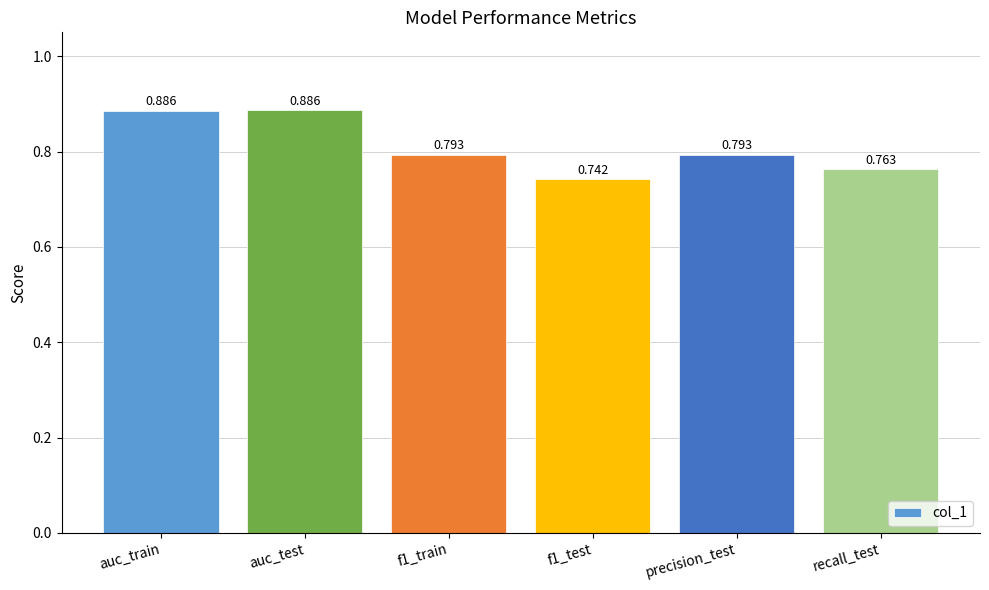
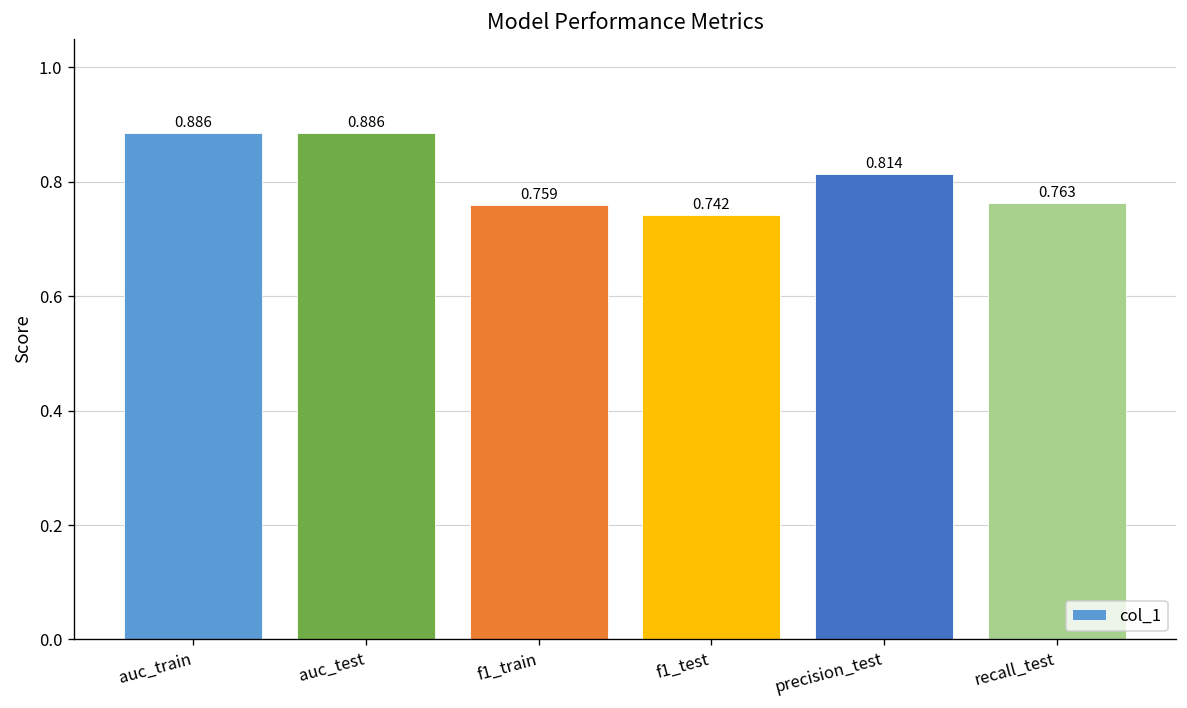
f1_train: 0.793 -> 0.759
precision_test: 0.793 -> 0.814
